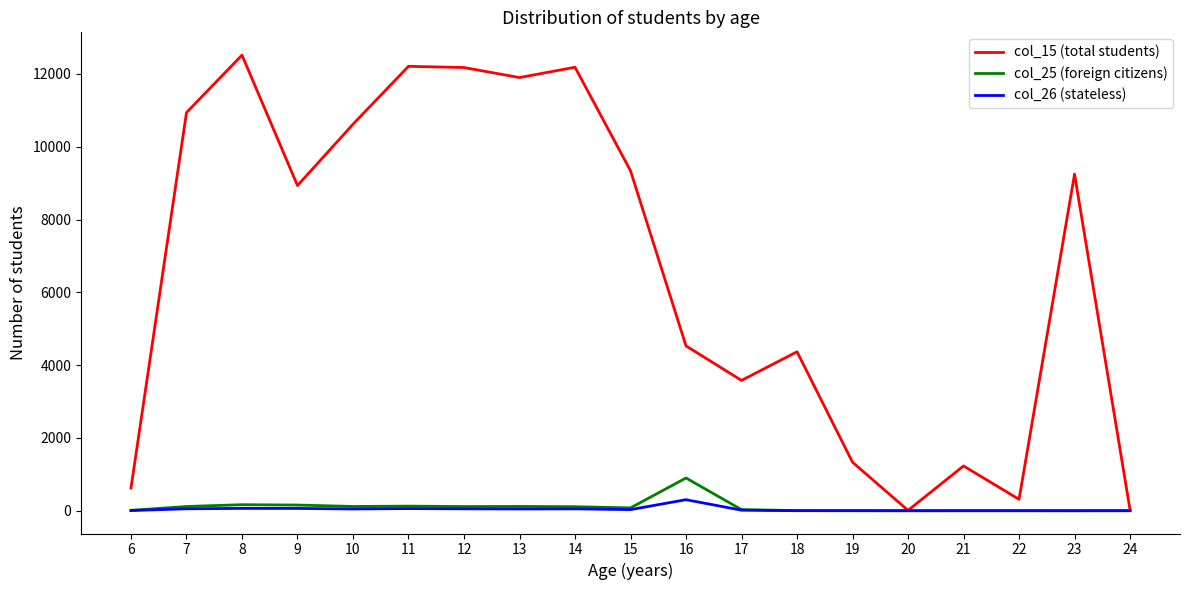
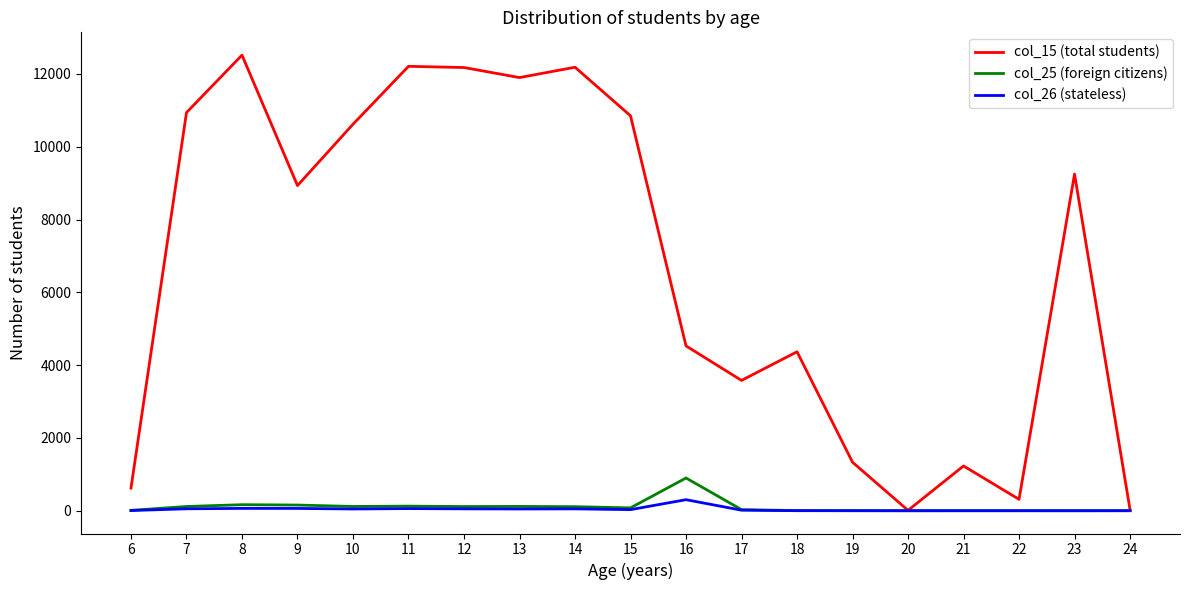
col_15 (total students), 15: 9300 -> 10900
